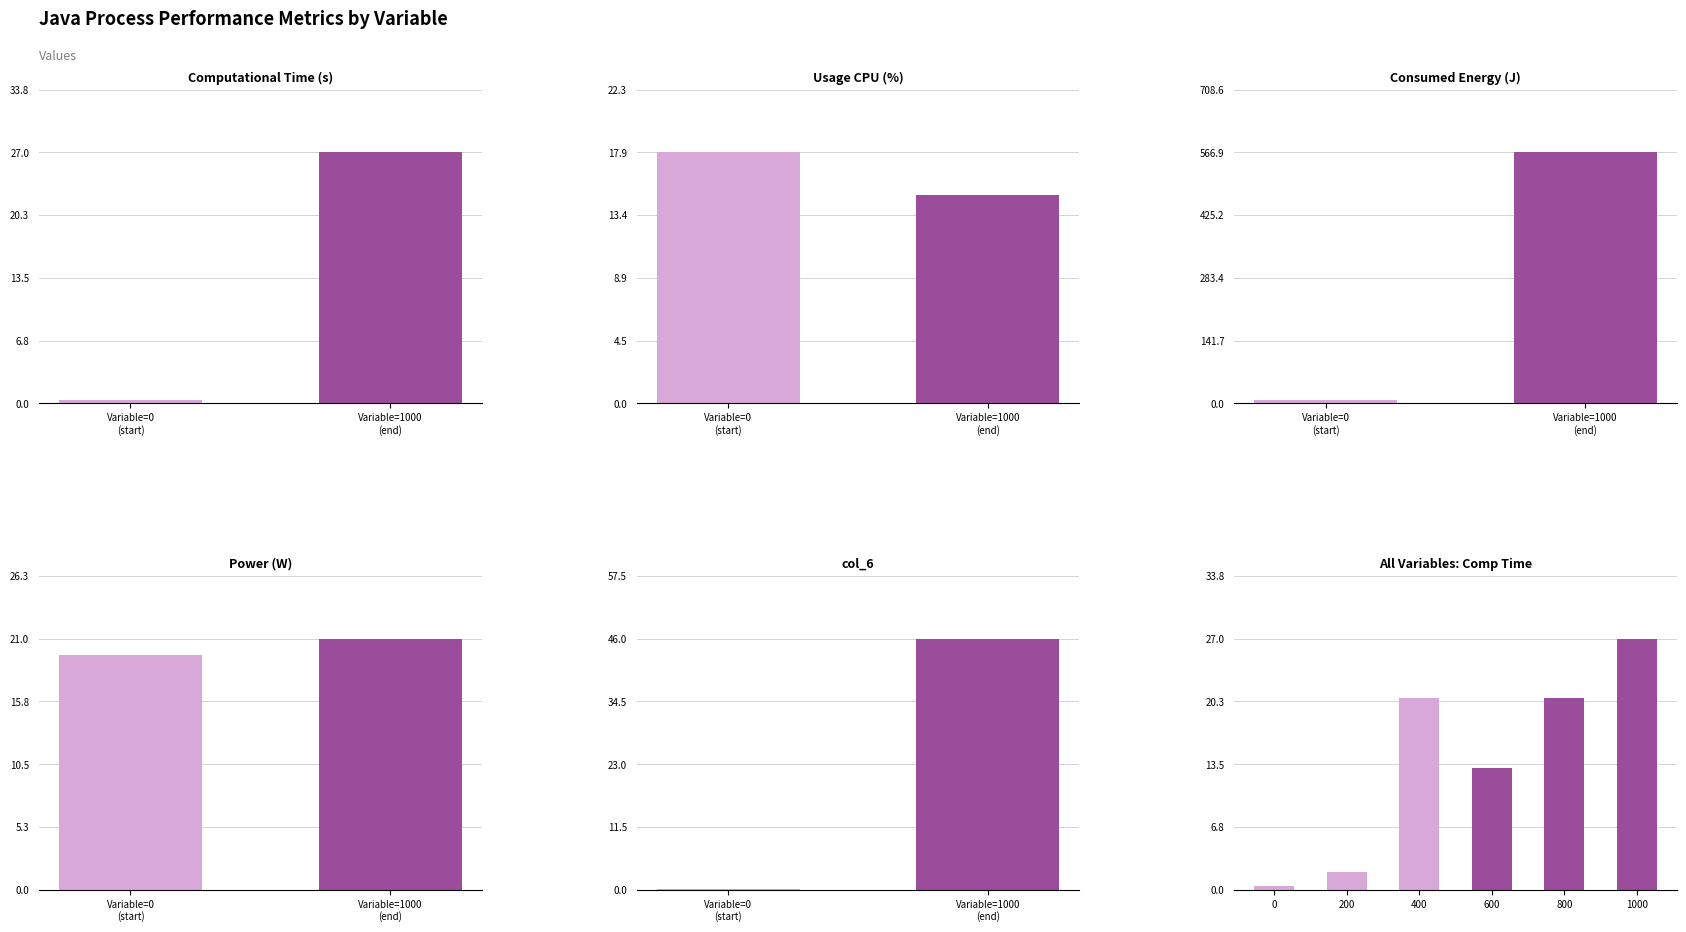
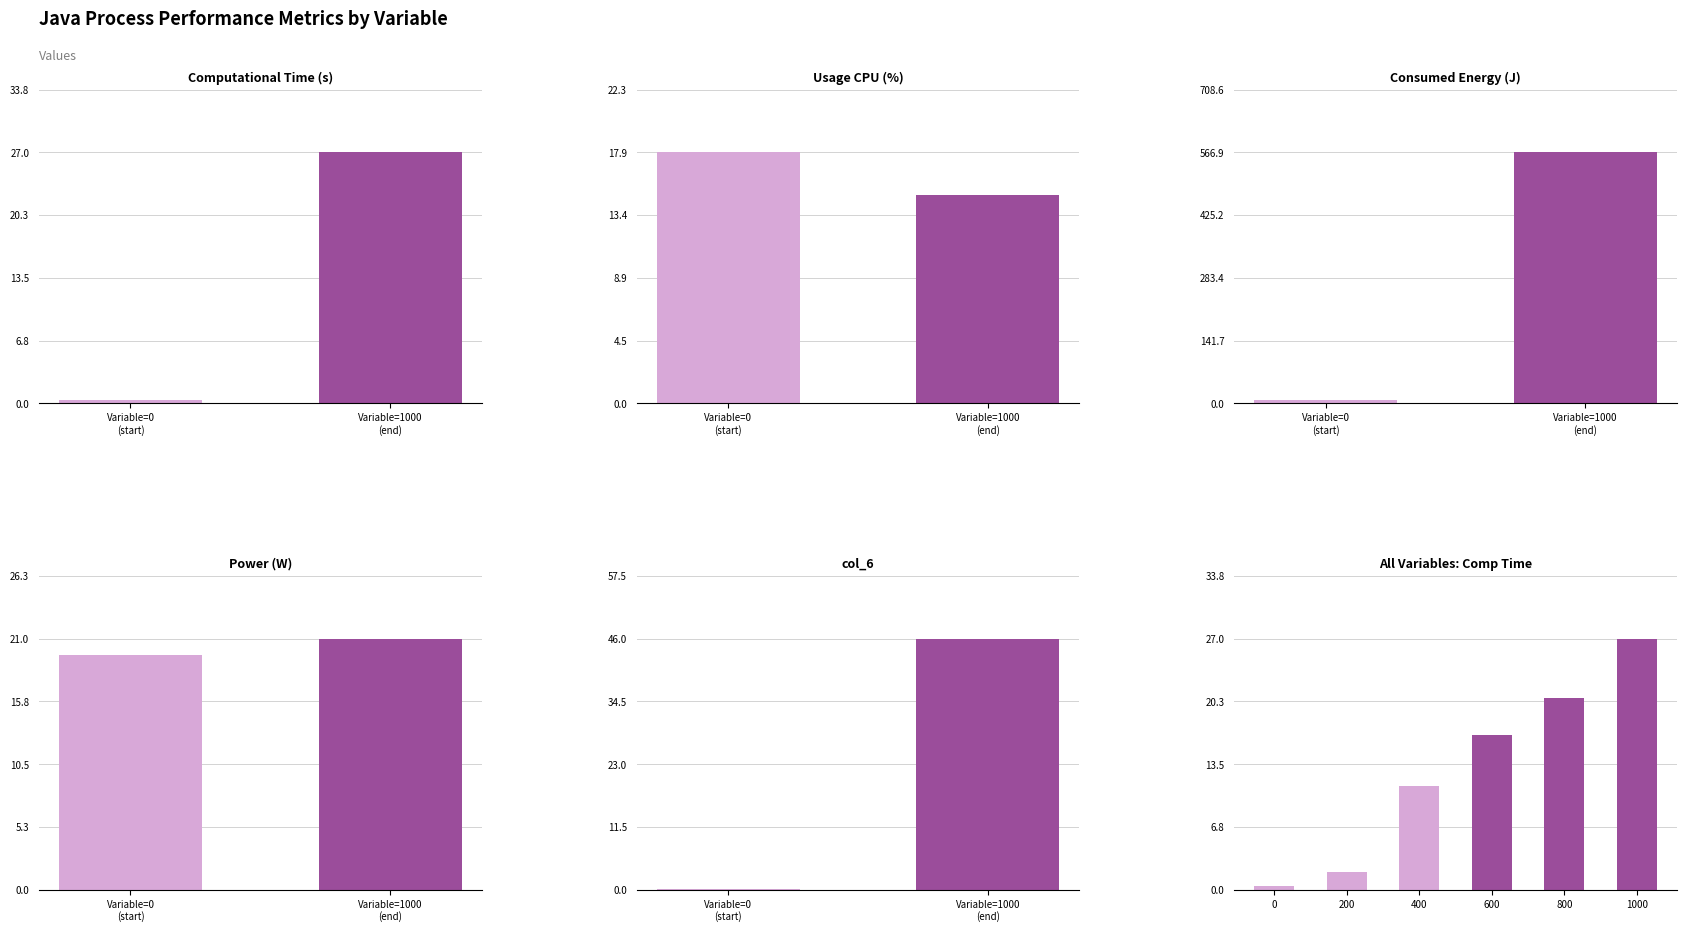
All Variables: Comp Time, 400: 21 -> 11
All Variables: Comp Time, 600: 13 -> 17
